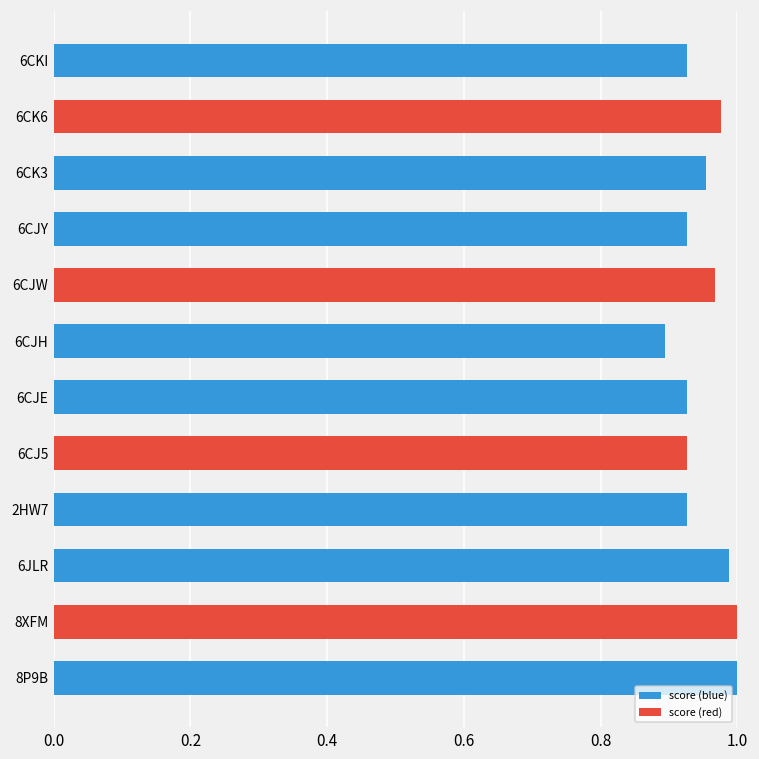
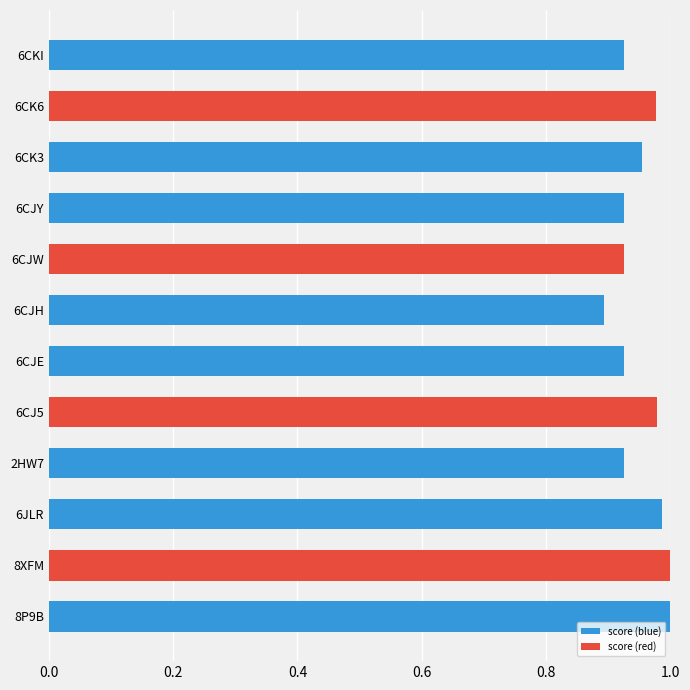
6CJW: 0.97 -> 0.93
6CJ5: 0.93 -> 0.98
